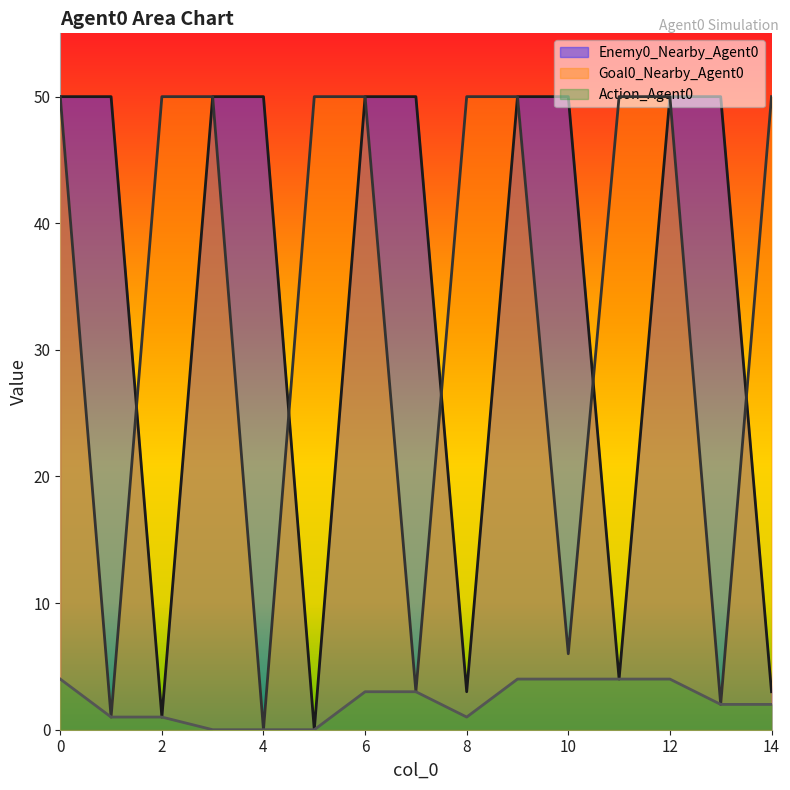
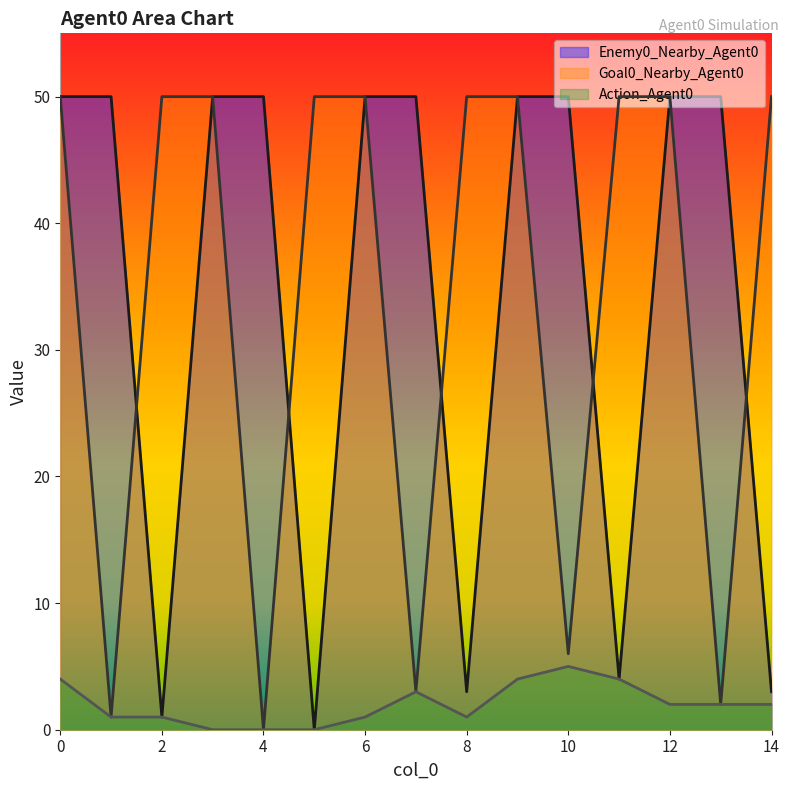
Action_Agent0, 6: 3 -> 1
Action_Agent0, 10: 4 -> 5
Action_Agent0, 12: 4 -> 2
